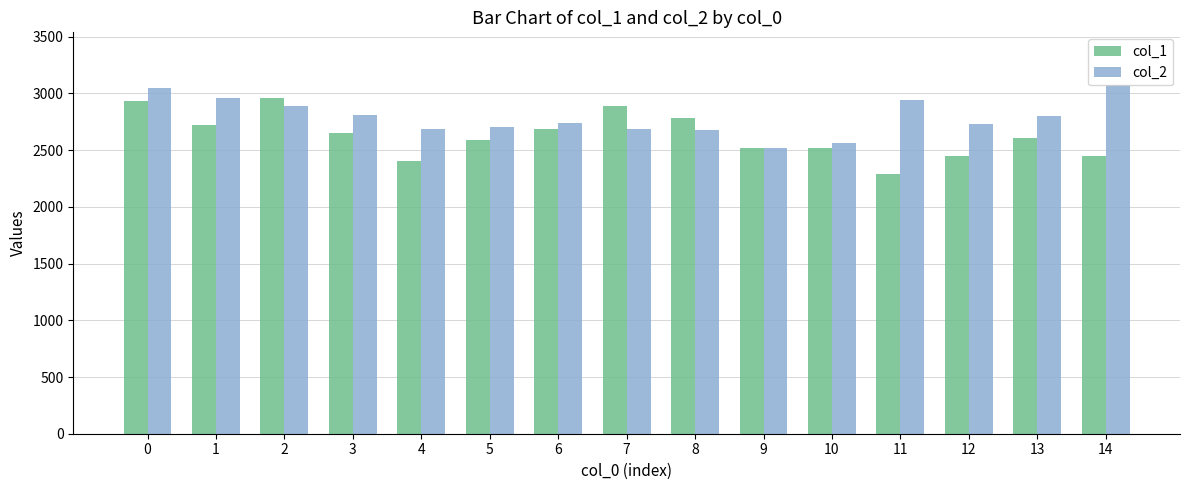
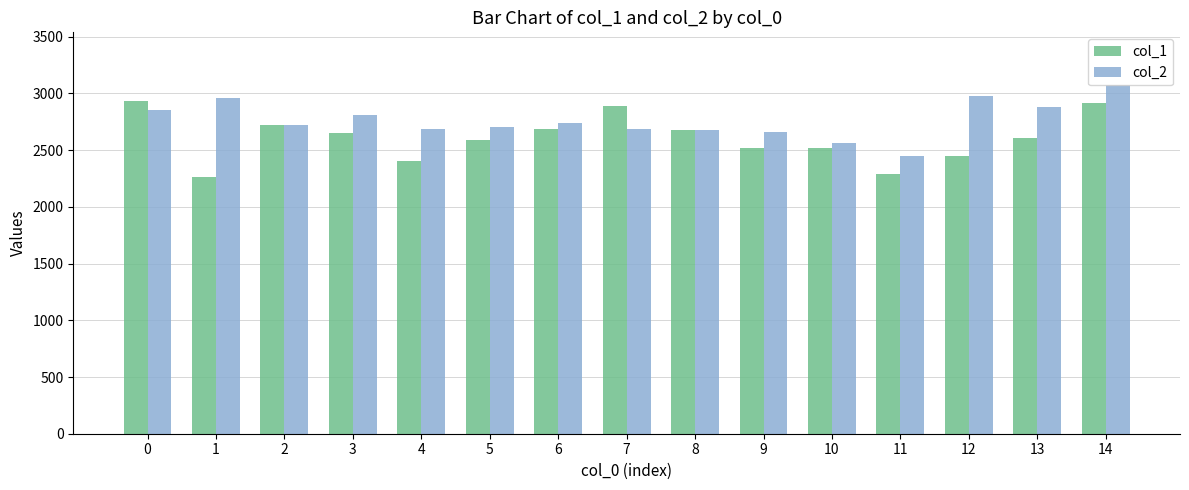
col_2, 0: 3050 -> 2860
col_1, 1: 2730 -> 2260
col_1, 2: 2960 -> 2730
col_2, 2: 2890 -> 2720
col_1, 8: 2780 -> 2680
col_2, 9: 2520 -> 2660
col_2, 11: 2940 -> 2450
col_2, 12: 2730 -> 2970
col_2, 13: 2800 -> 2880
col_1, 14: 2450 -> 2920
